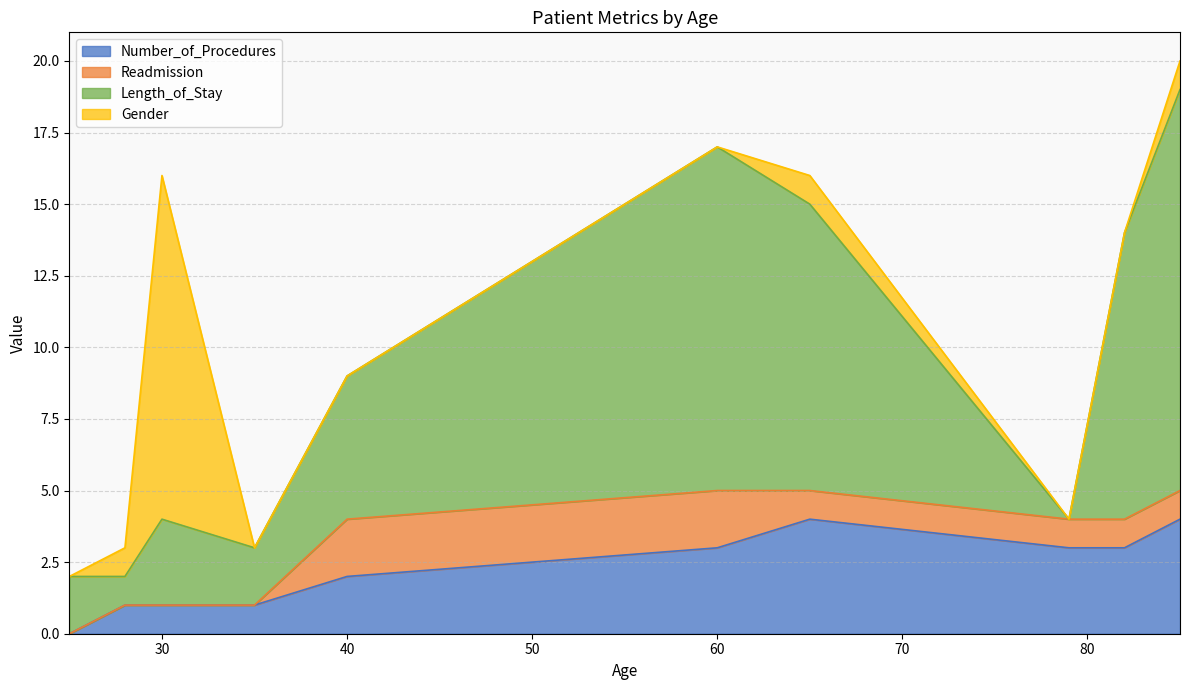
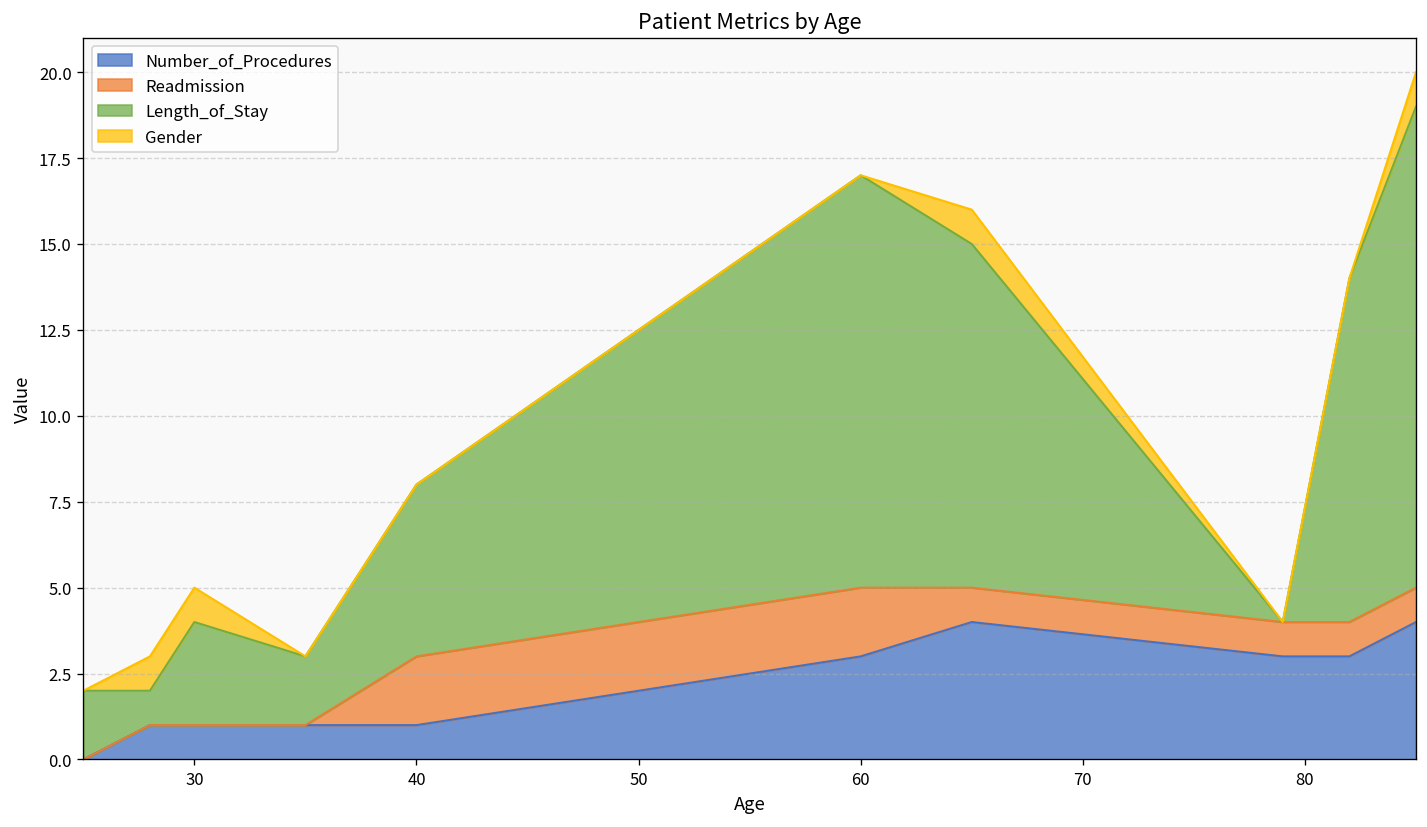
Gender, 30: 12 -> 1
Number_of_Procedures, 40: 2 -> 1
